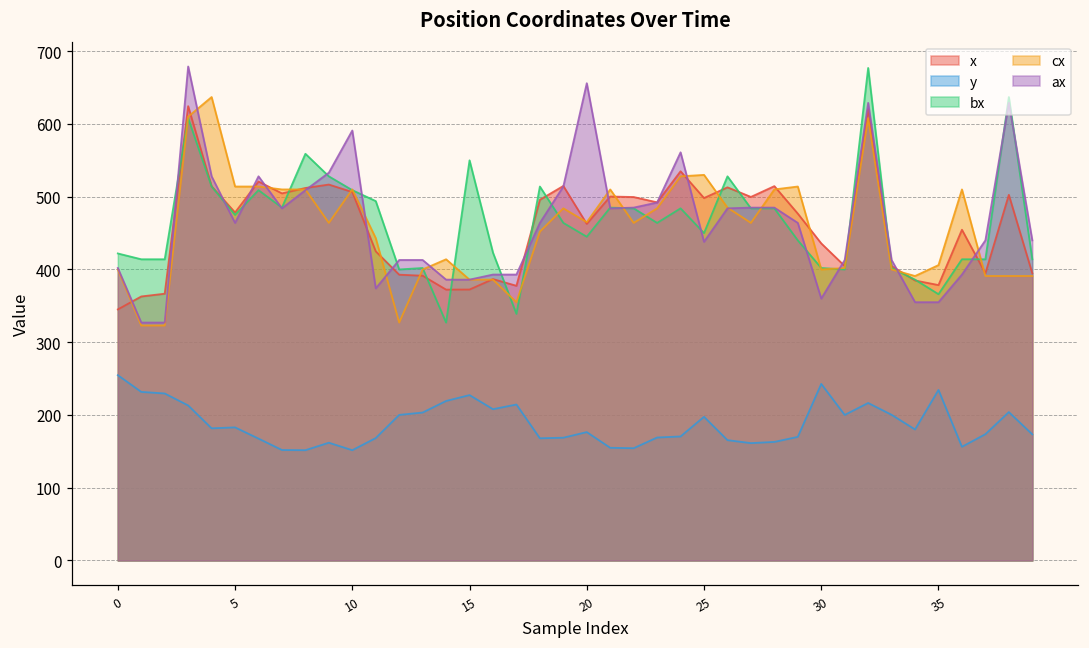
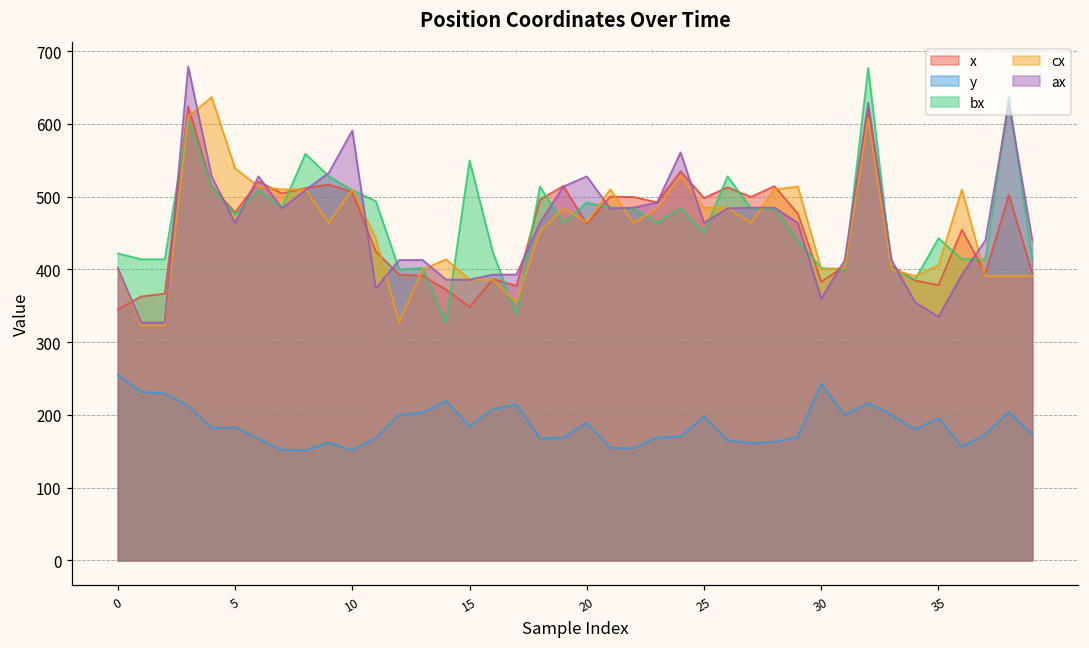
cx, 5: 510 -> 540
x, 15: 370 -> 350
y, 15: 230 -> 180
y, 20: 180 -> 190
bx, 20: 450 -> 490
ax, 20: 660 -> 530
cx, 25: 530 -> 490
ax, 25: 440 -> 460
x, 30: 440 -> 380
y, 35: 230 -> 200
bx, 35: 370 -> 440
ax, 35: 360 -> 340
